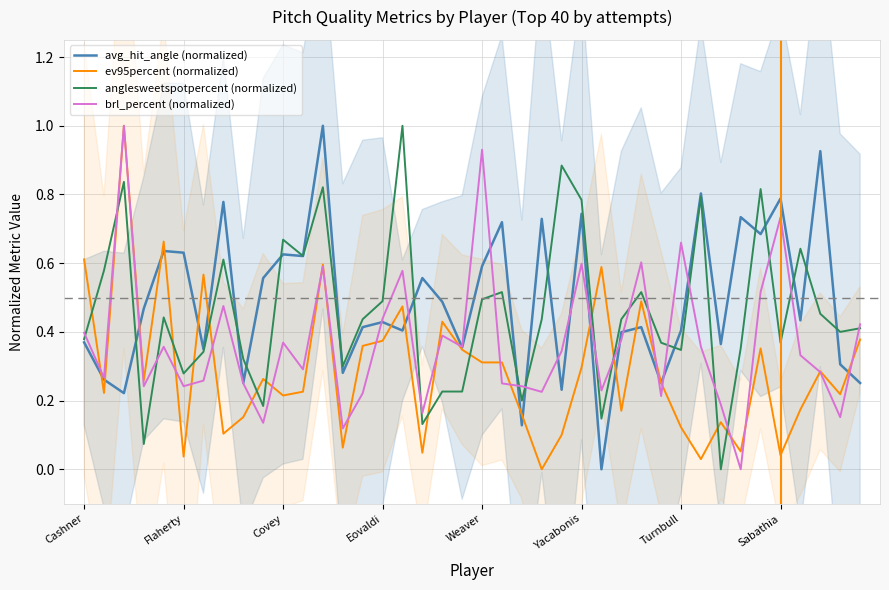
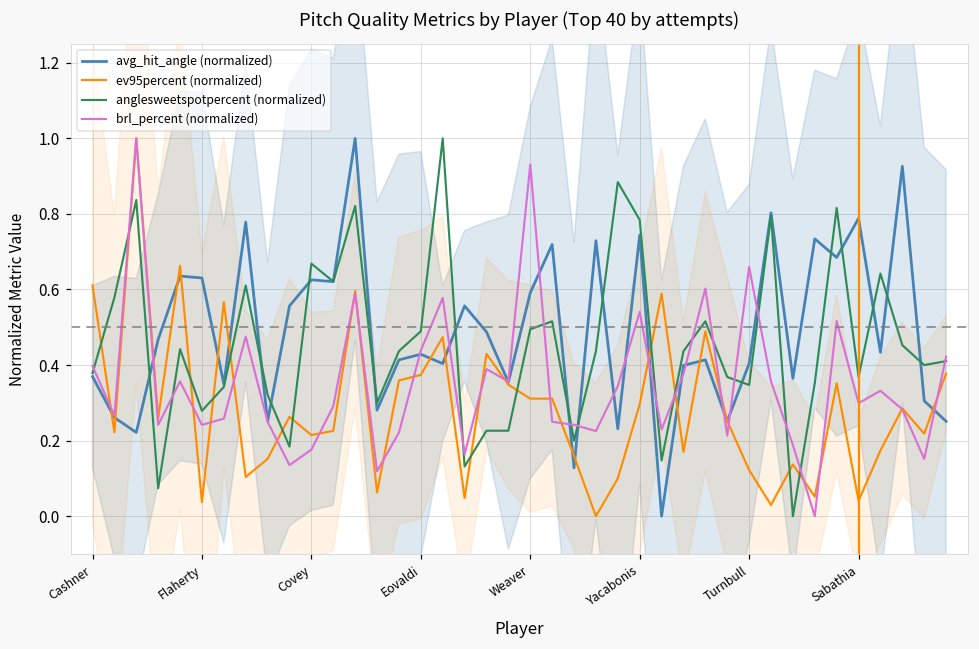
brl_percent (normalized), Covey: 0.37 -> 0.18
brl_percent (normalized), Yacabonis: 0.60 -> 0.54
brl_percent (normalized), Sabathia: 0.73 -> 0.30
